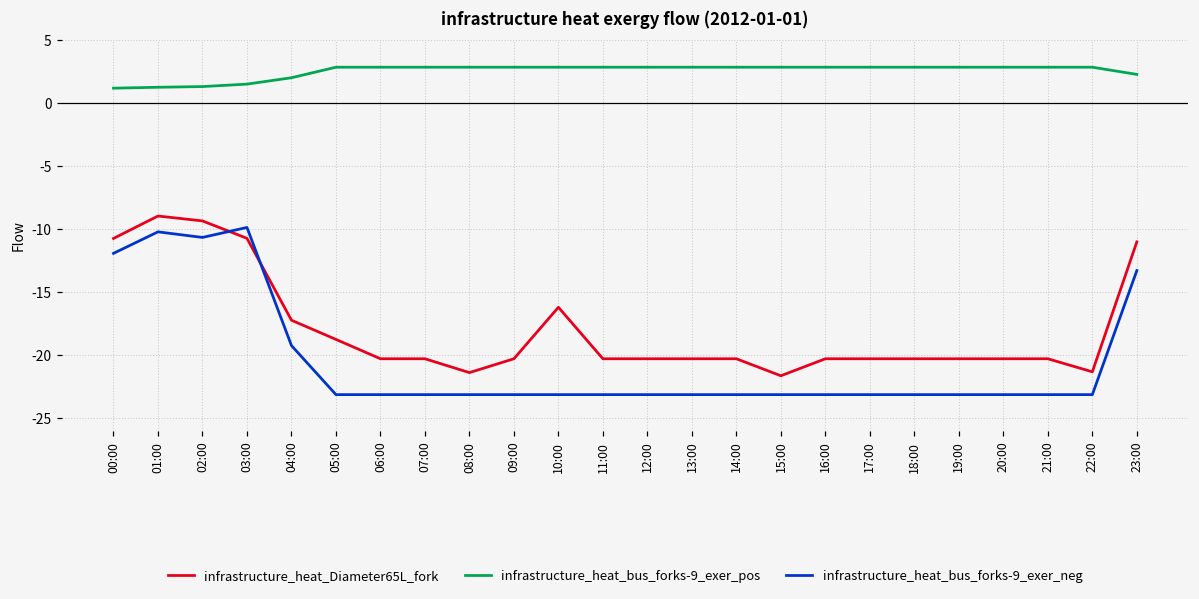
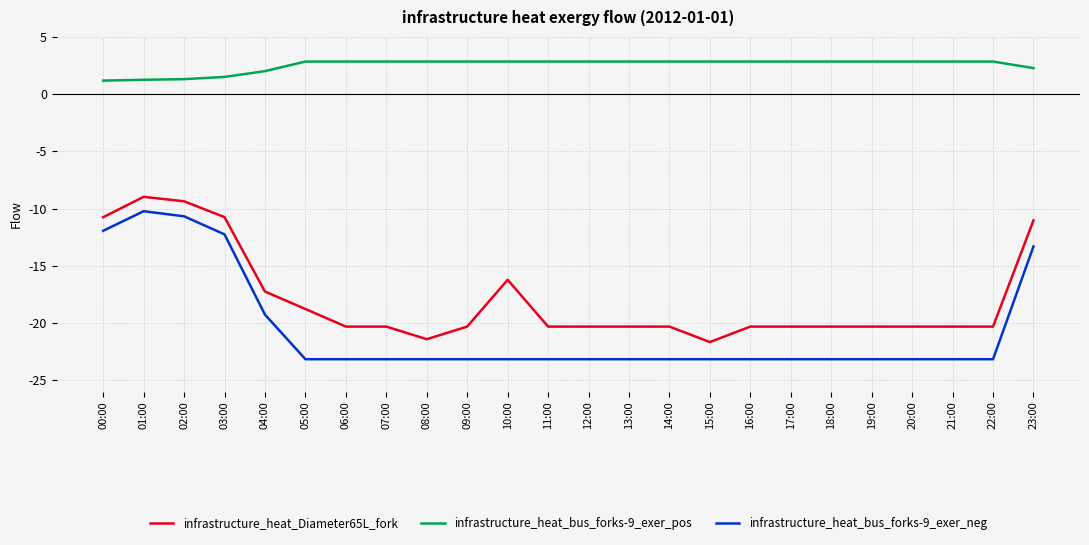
infrastructure_heat_bus_forks-9_exer_neg, 03:00: -9.9 -> -12.2
infrastructure_heat_Diameter65L_fork, 22:00: -21.3 -> -20.3
